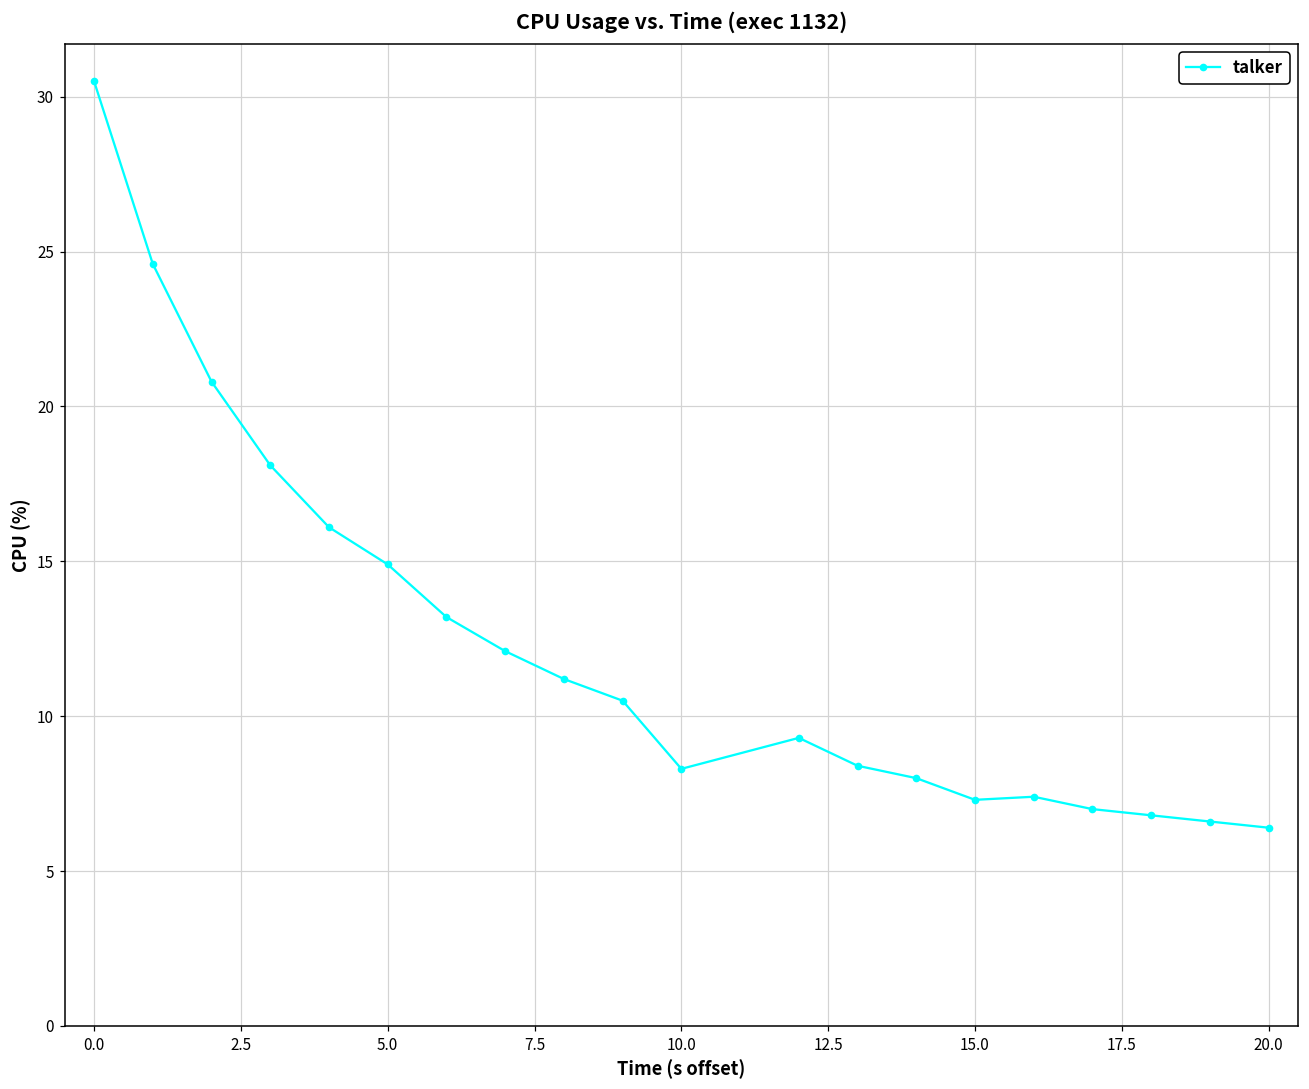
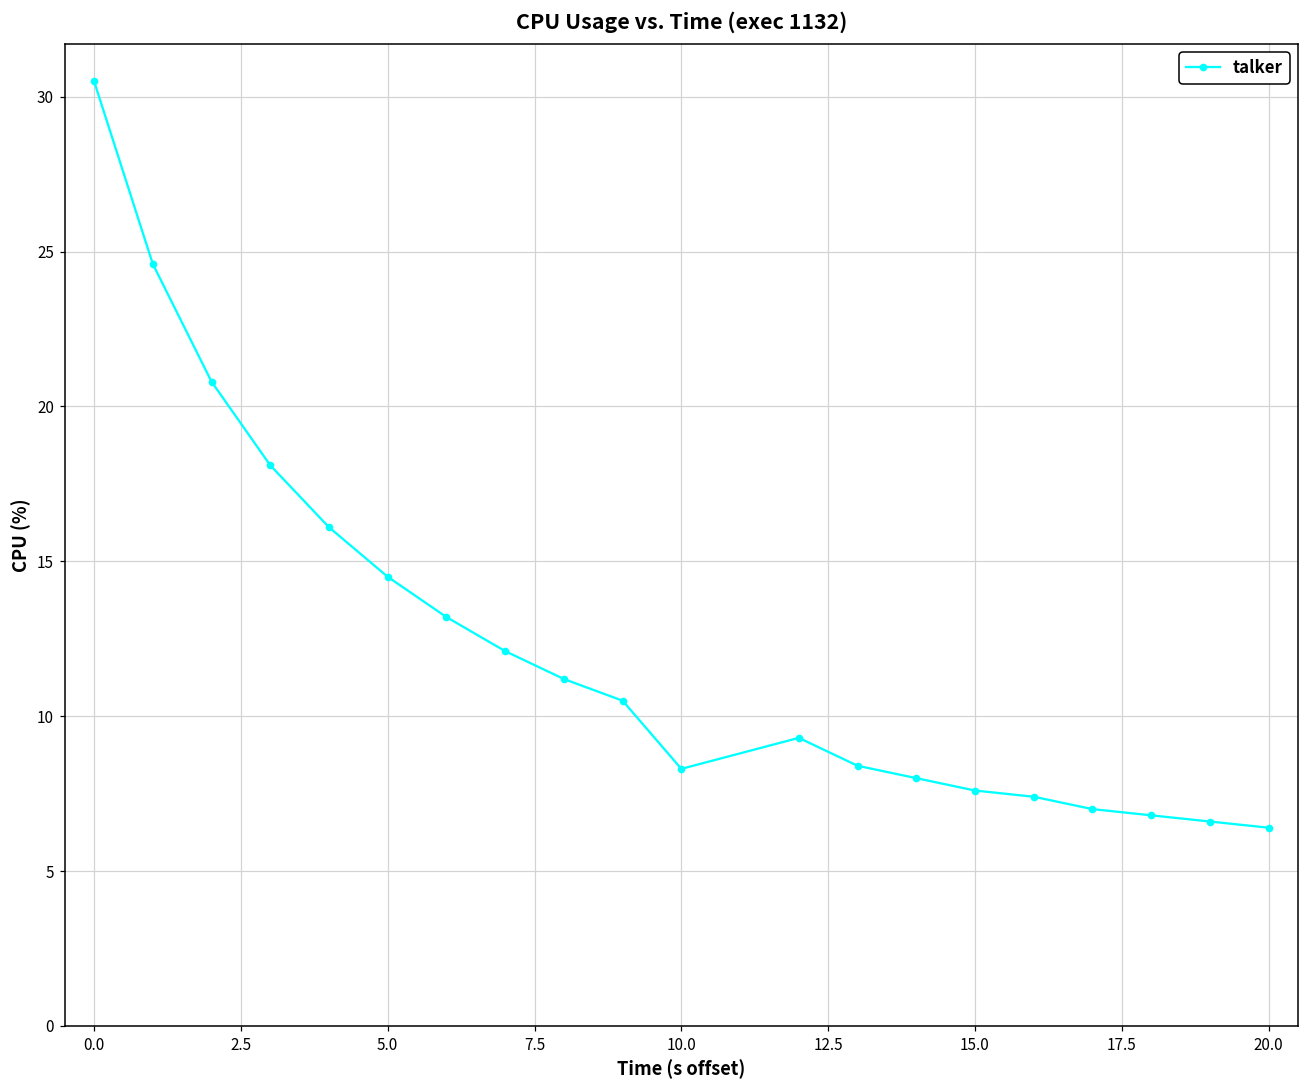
5.0: 14.9 -> 14.5
15.0: 7.3 -> 7.6
